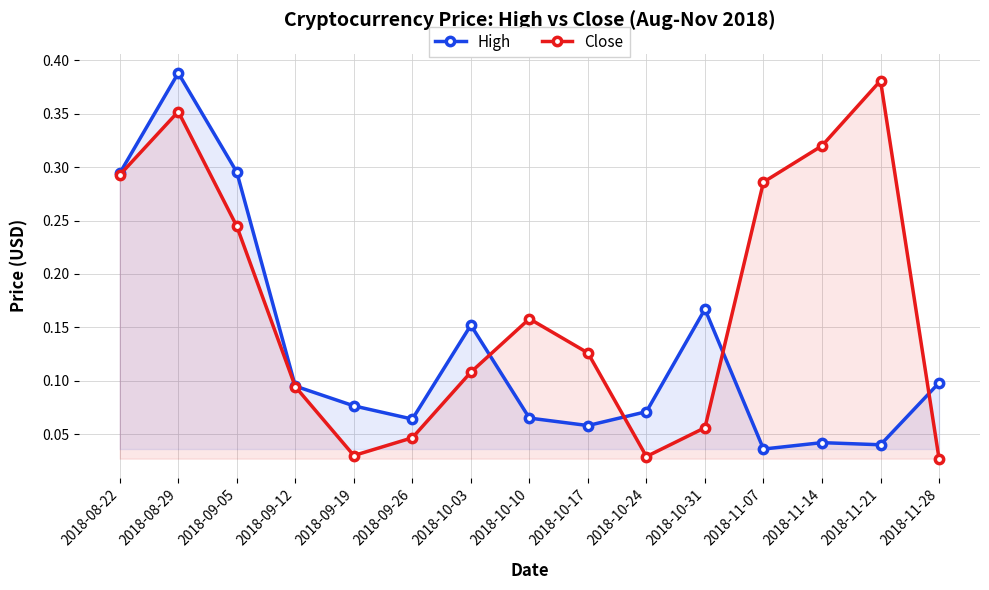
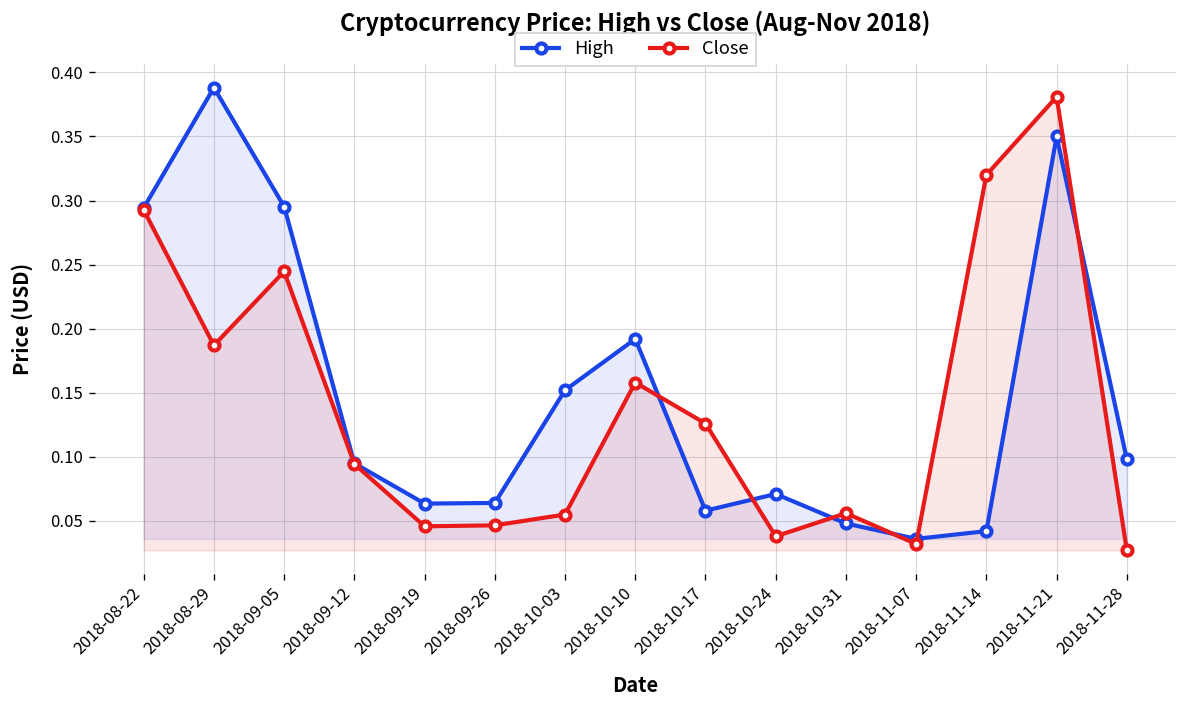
Close, 2018-08-29: 0.352 -> 0.187
High, 2018-09-19: 0.076 -> 0.064
Close, 2018-09-19: 0.030 -> 0.046
Close, 2018-10-03: 0.108 -> 0.055
High, 2018-10-10: 0.065 -> 0.192
Close, 2018-10-24: 0.029 -> 0.038
High, 2018-10-31: 0.167 -> 0.048
Close, 2018-11-07: 0.286 -> 0.032
High, 2018-11-21: 0.04 -> 0.35
